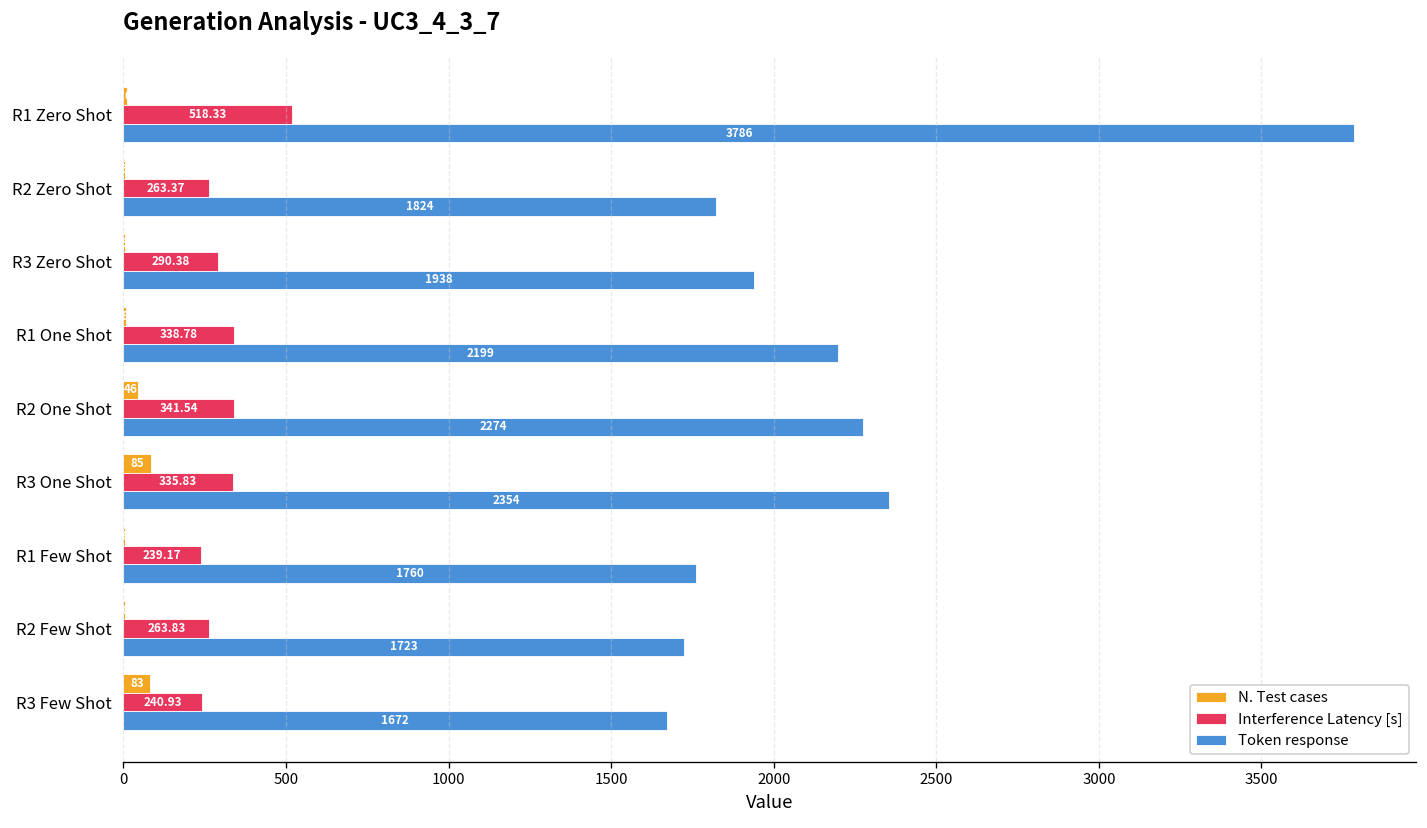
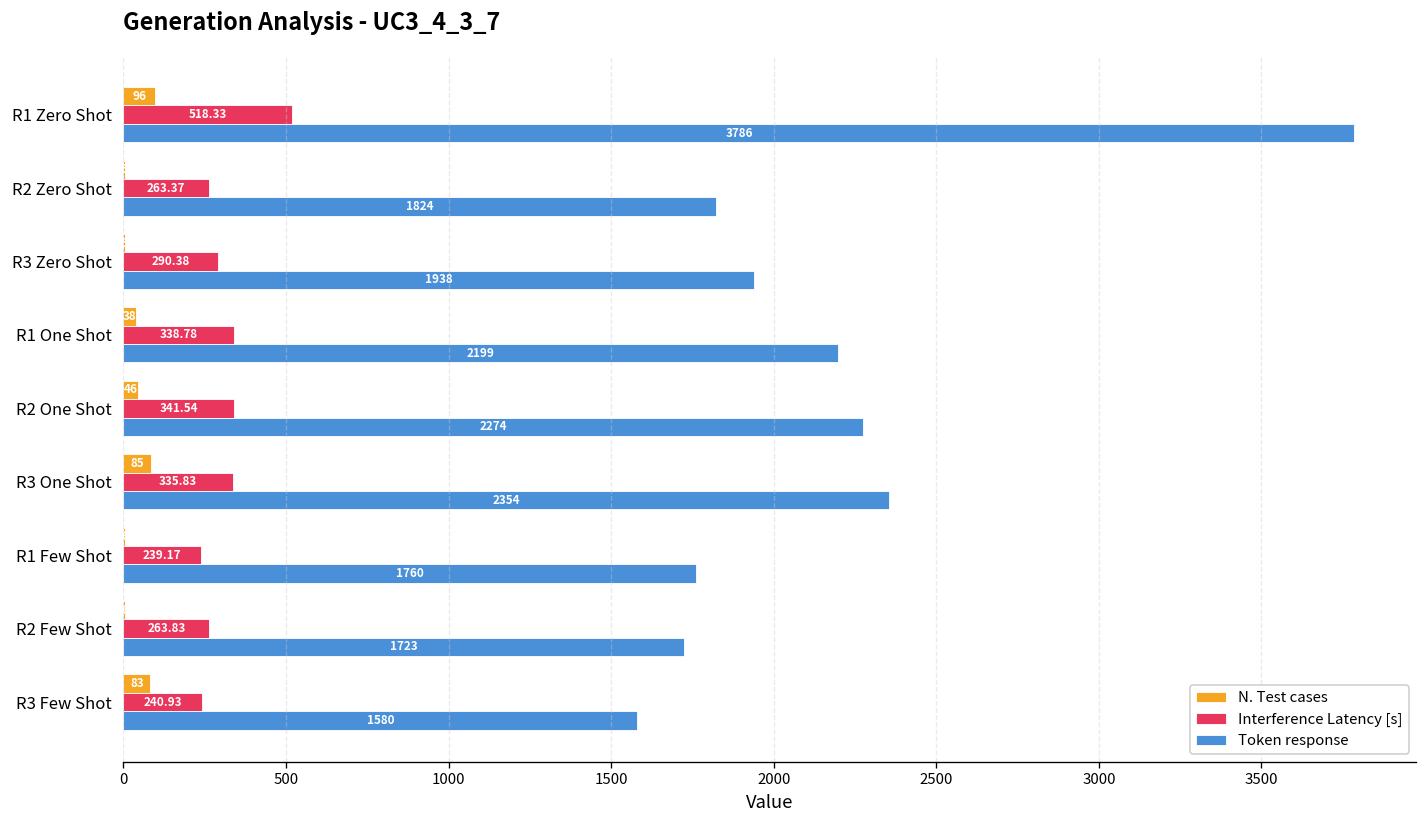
N. Test cases, R1 Zero Shot: 10 -> 100
N. Test cases, R1 One Shot: 10 -> 40
Token response, R3 Few Shot: 1672 -> 1580
